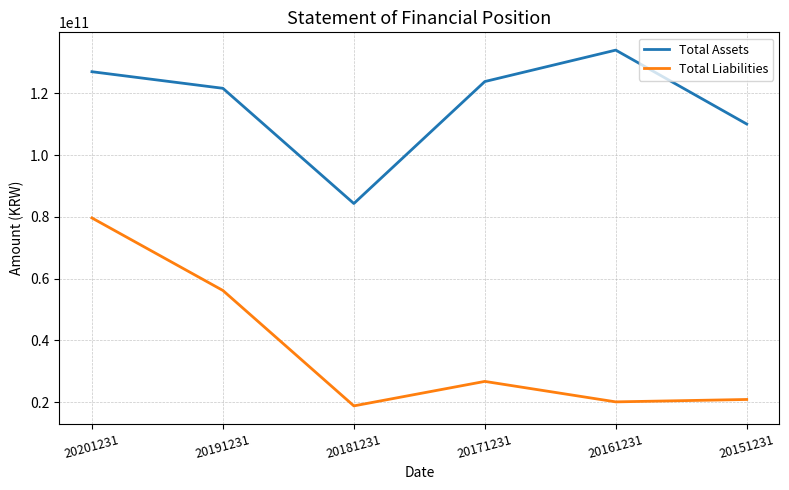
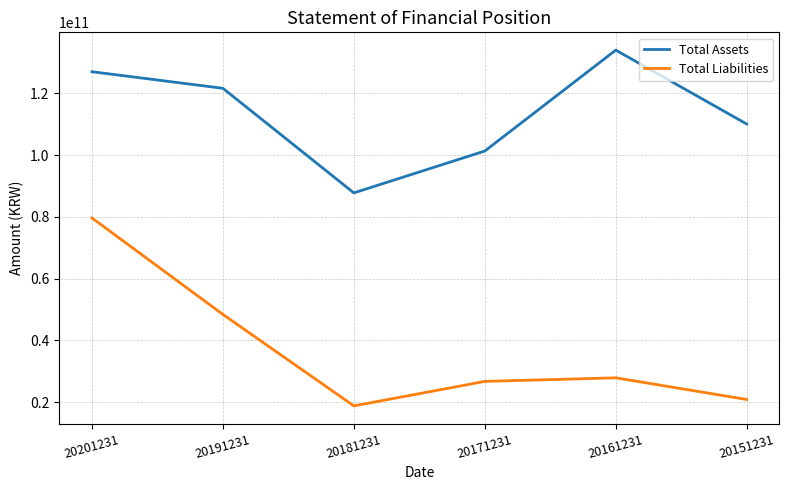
Total Liabilities, 20191231: 56000000000 -> 48000000000
Total Assets, 20181231: 84000000000 -> 88000000000
Total Assets, 20171231: 124000000000 -> 101000000000
Total Liabilities, 20161231: 20000000000 -> 28000000000
